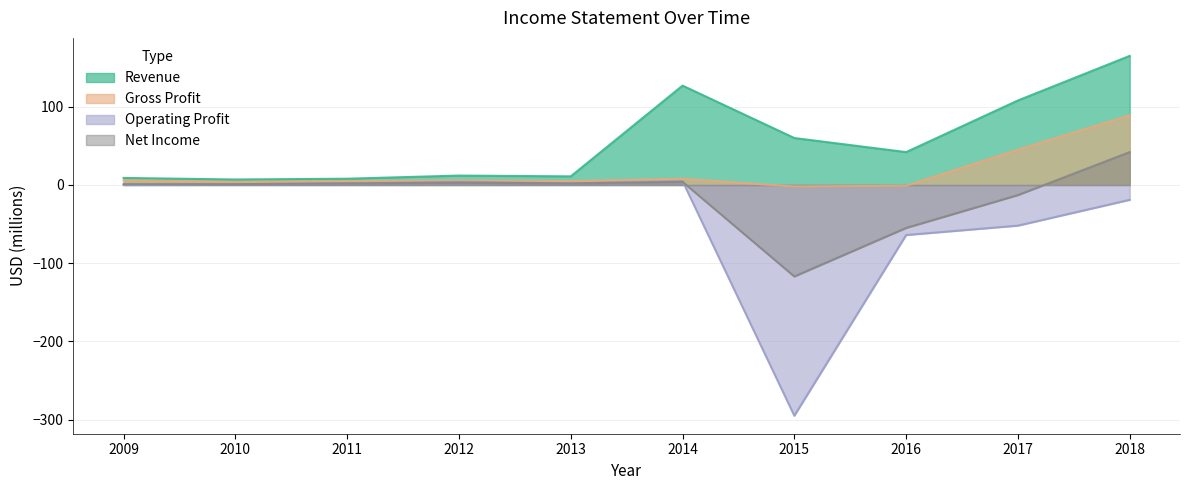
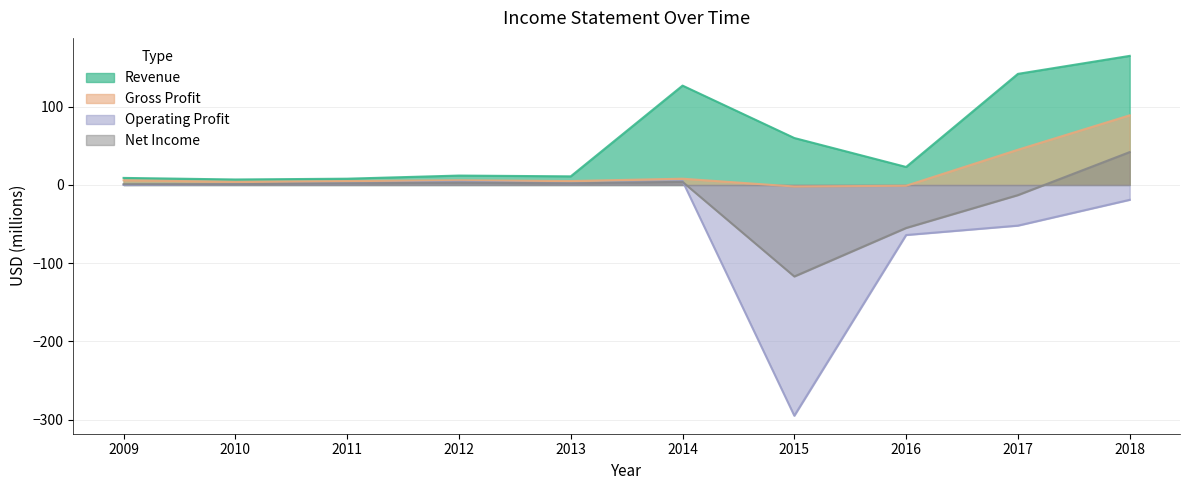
Revenue, 2016: 40 -> 20
Revenue, 2017: 110 -> 140
